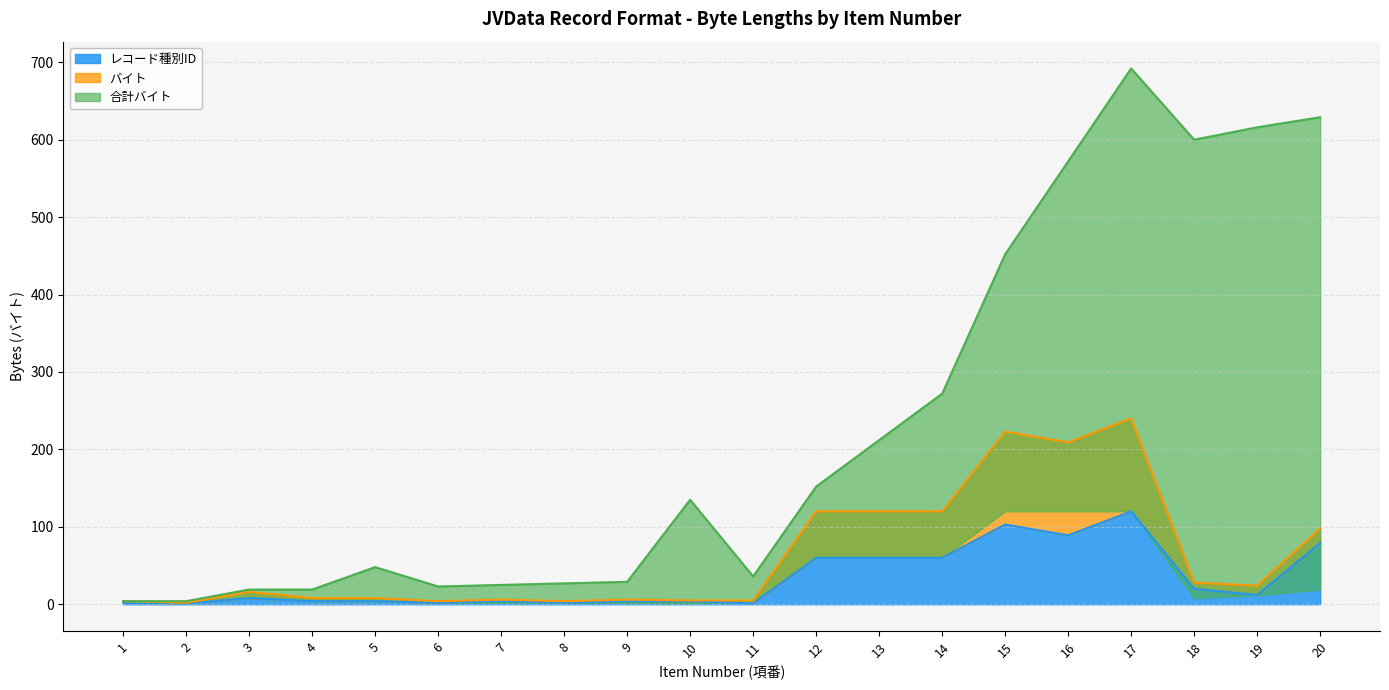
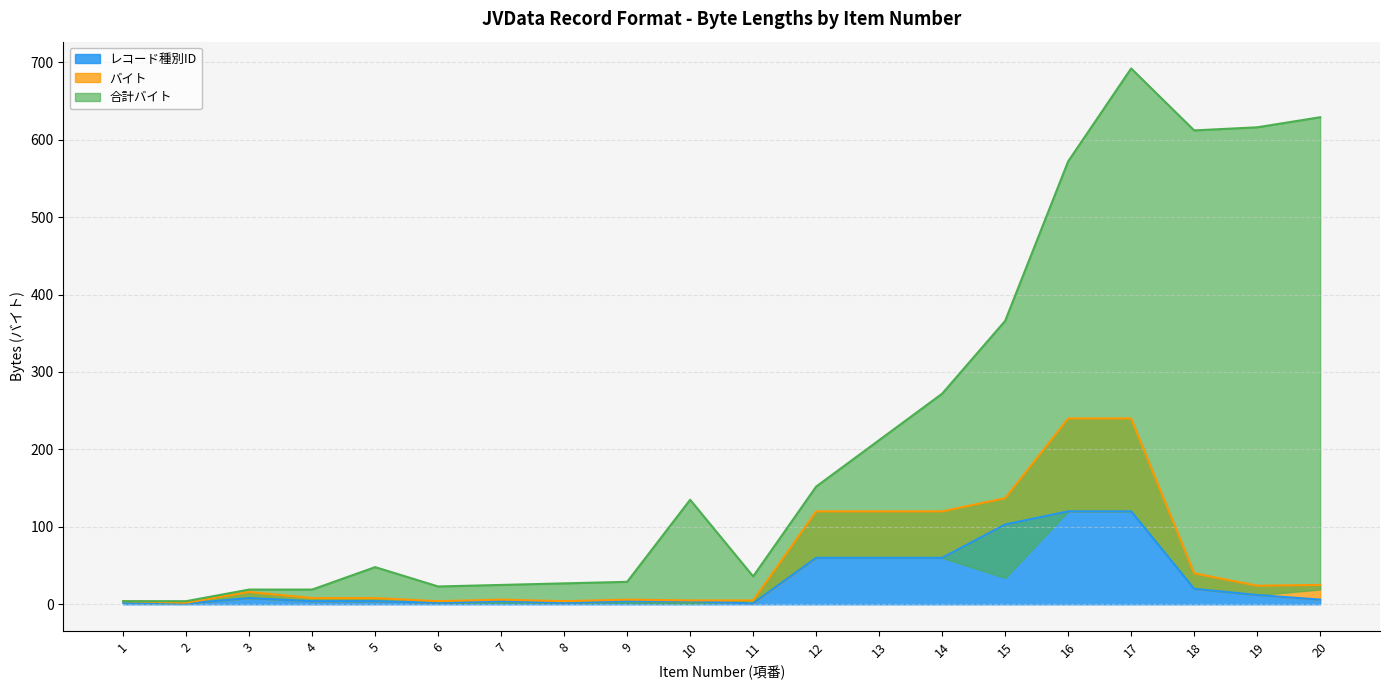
バイト, 15: 120 -> 30
レコード種別ID, 16: 90 -> 120
バイト, 18: 10 -> 20
レコード種別ID, 20: 80 -> 10
